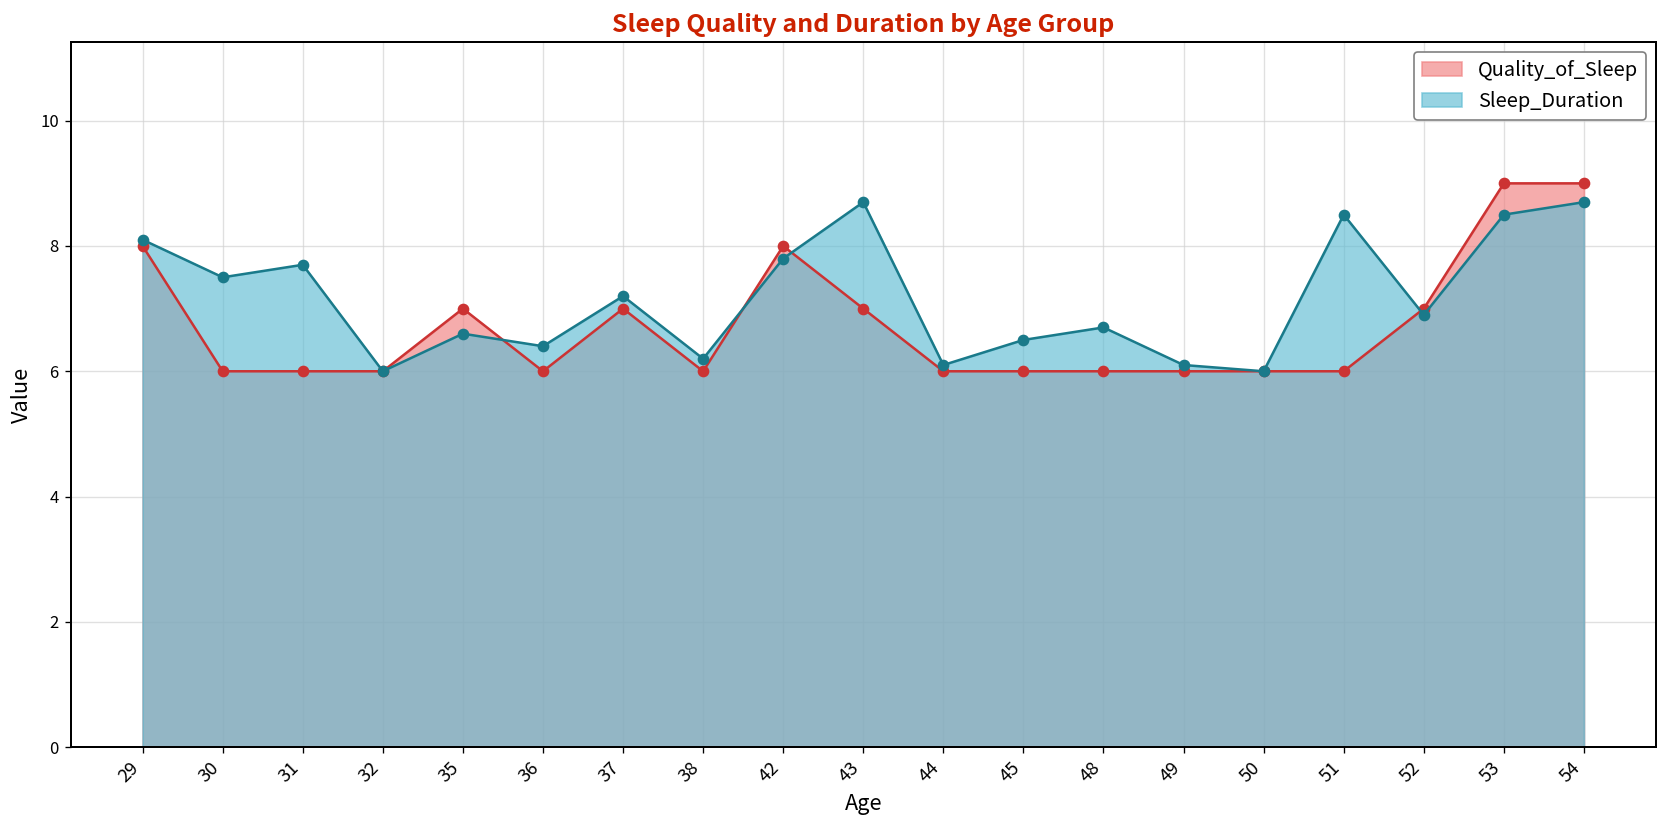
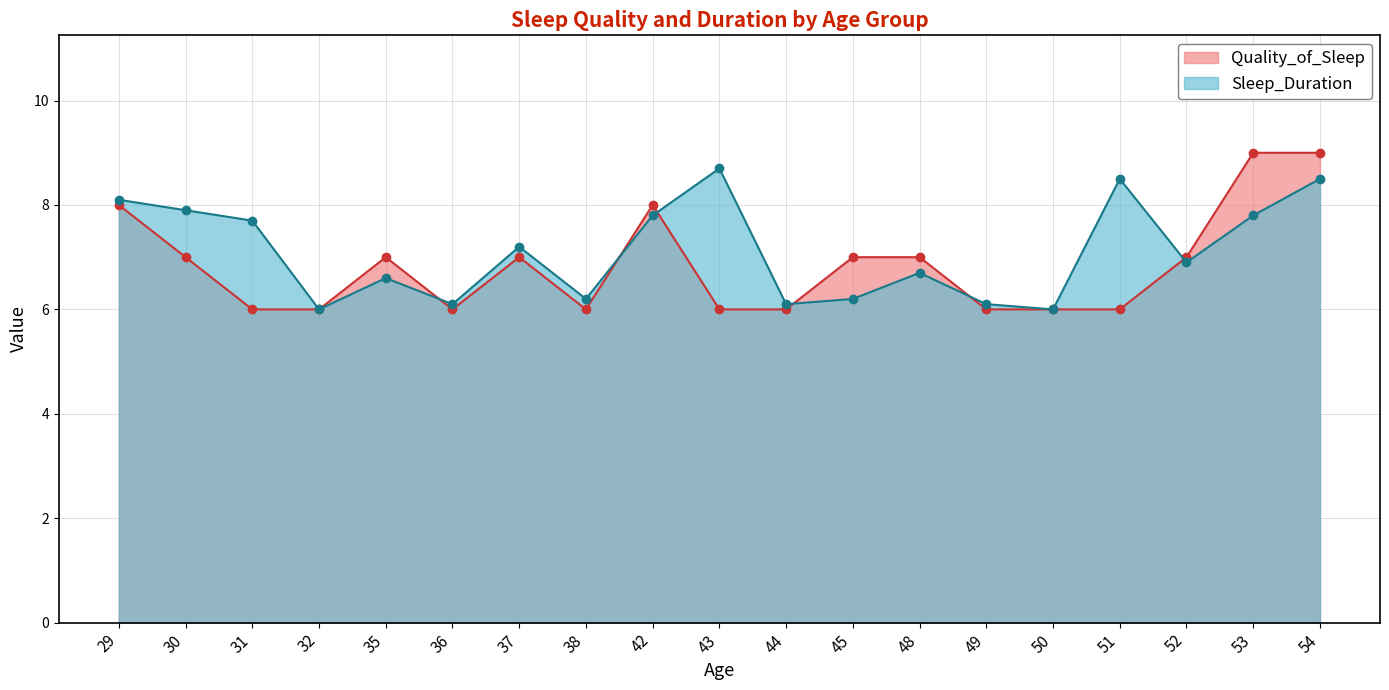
Quality_of_Sleep, 30: 6 -> 7
Sleep_Duration, 30: 7.5 -> 7.9
Sleep_Duration, 36: 6.4 -> 6.1
Quality_of_Sleep, 43: 7 -> 6
Quality_of_Sleep, 45: 6 -> 7
Sleep_Duration, 45: 6.5 -> 6.2
Quality_of_Sleep, 48: 6 -> 7
Sleep_Duration, 53: 8.5 -> 7.8
Sleep_Duration, 54: 8.7 -> 8.5
